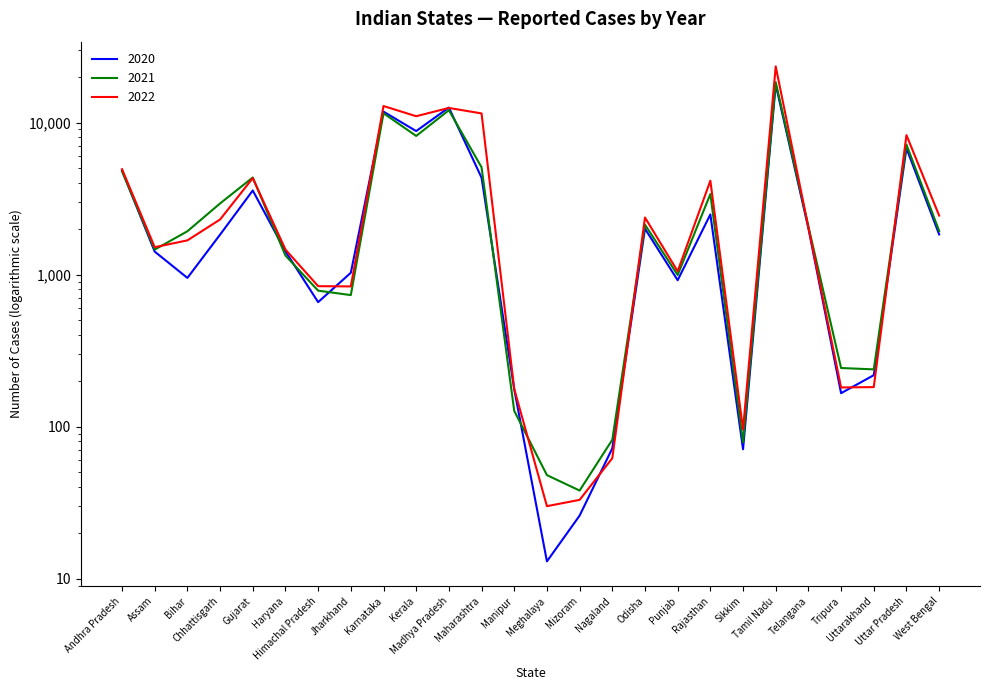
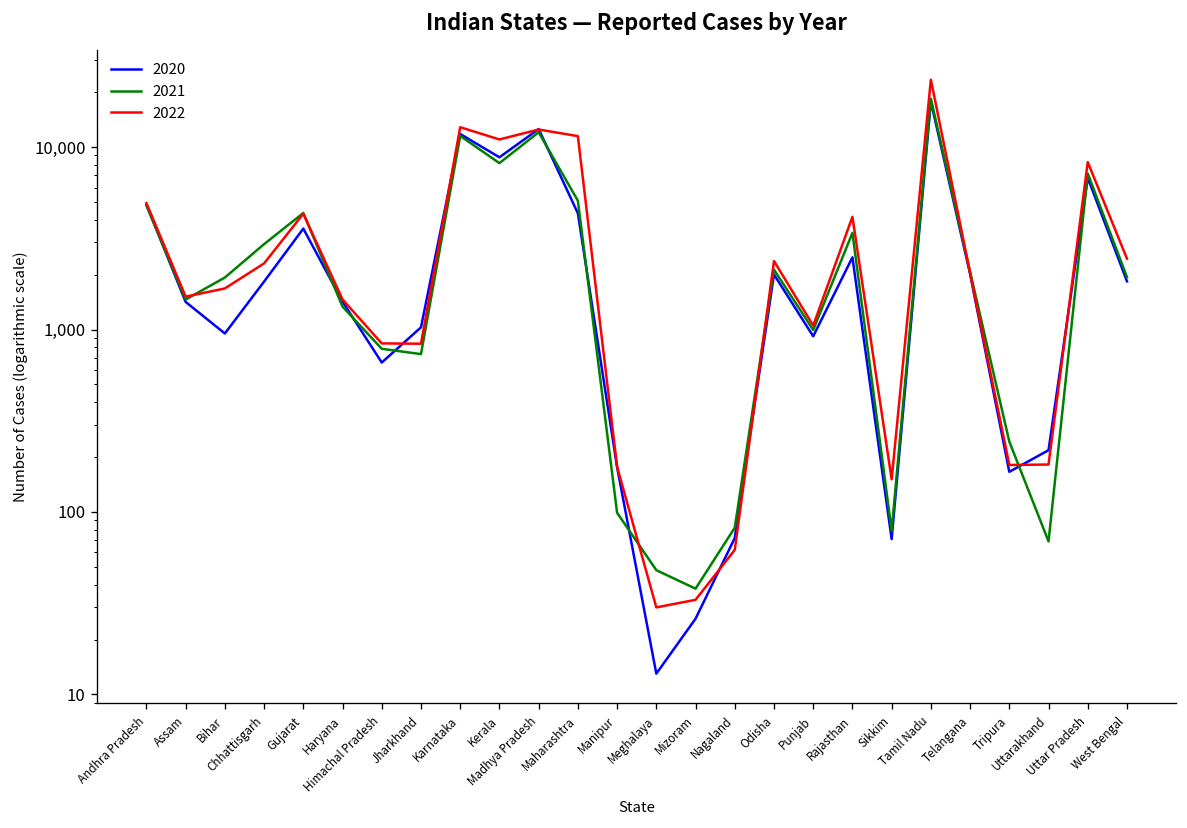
2021, Manipur: 130 -> 100
2022, Sikkim: 100 -> 150
2021, Uttarakhand: 240 -> 70
